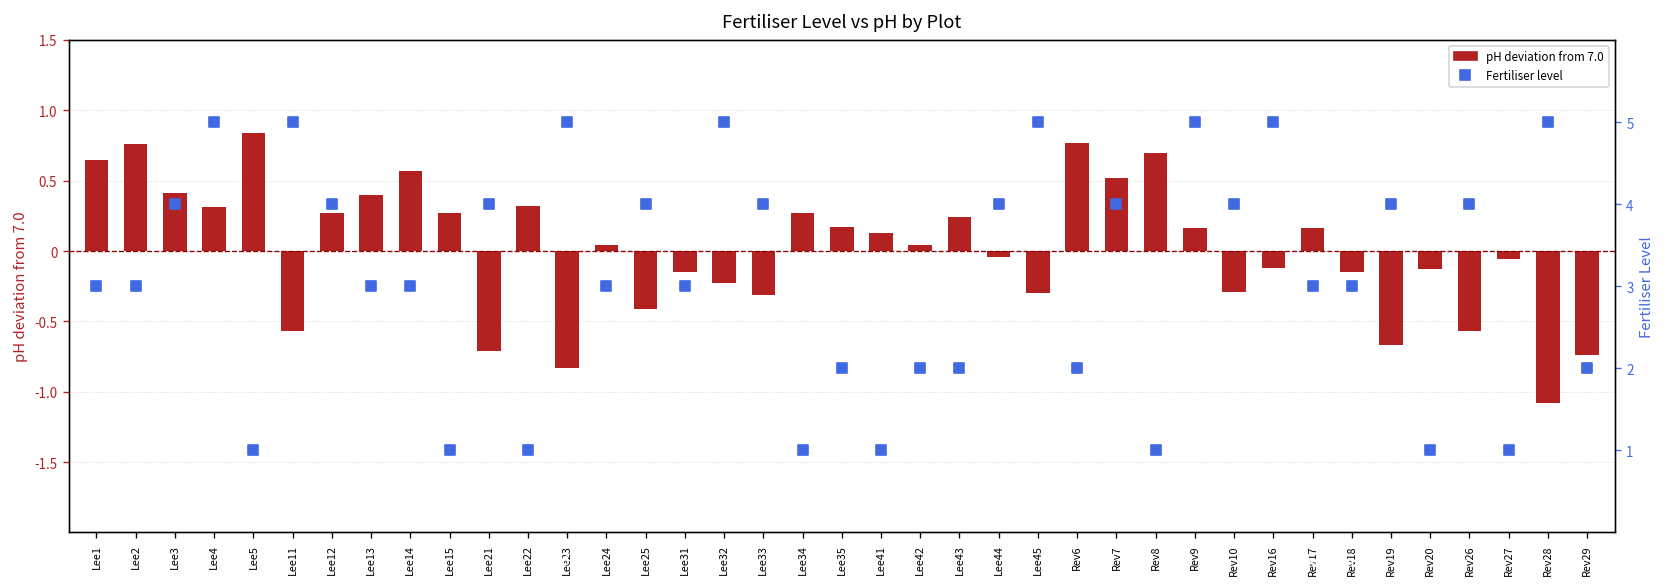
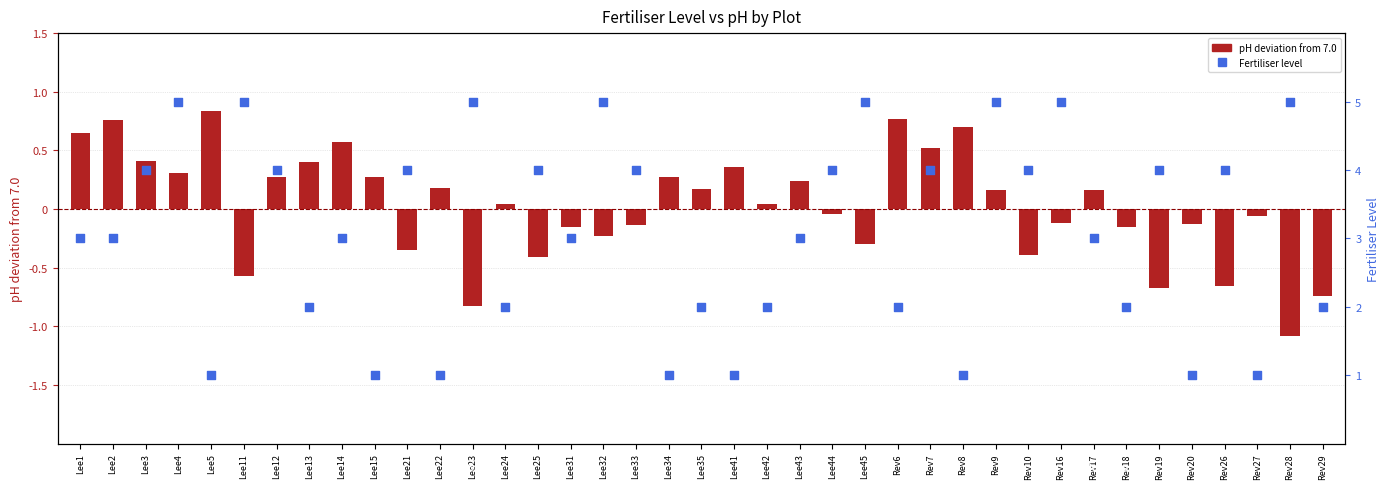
pH deviation from 7.0, Lee21: -0.71 -> -0.35
pH deviation from 7.0, Lee22: 0.32 -> 0.18
pH deviation from 7.0, Lee33: -0.31 -> -0.14
pH deviation from 7.0, Lee41: 0.13 -> 0.36
pH deviation from 7.0, Rev10: -0.29 -> -0.39
pH deviation from 7.0, Rev26: -0.57 -> -0.66
Fertiliser level, Lee13: 3 -> 2
Fertiliser level, Lee24: 3 -> 2
Fertiliser level, Lee43: 2 -> 3
Fertiliser level, Rev18: 3 -> 2
